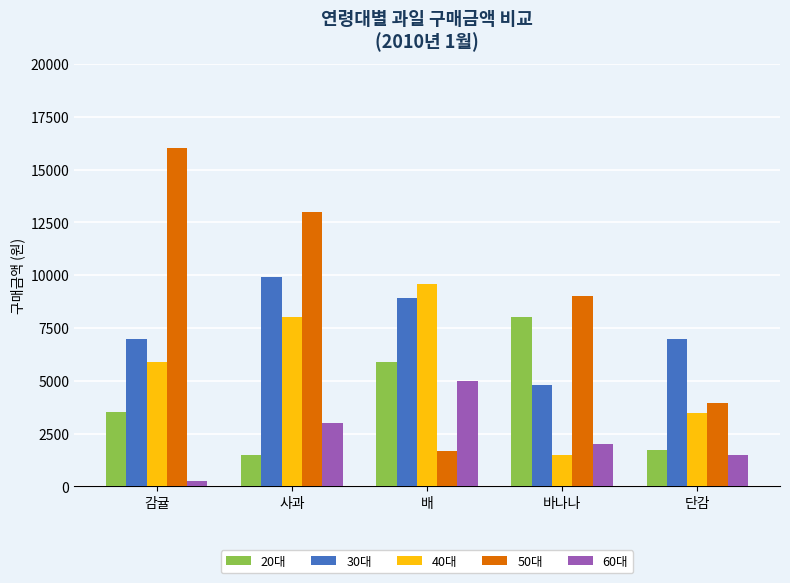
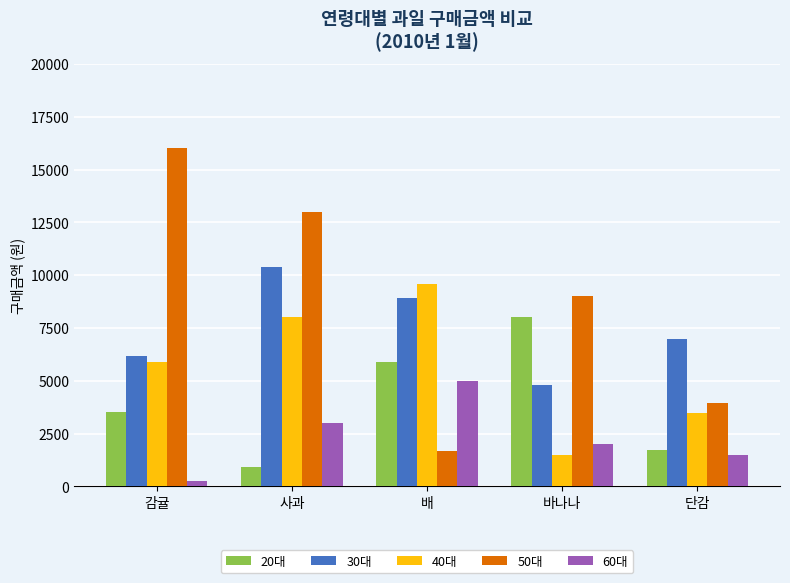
30대, 감귤: 7000 -> 6200
20대, 사과: 1500 -> 900
30대, 사과: 9900 -> 10400
